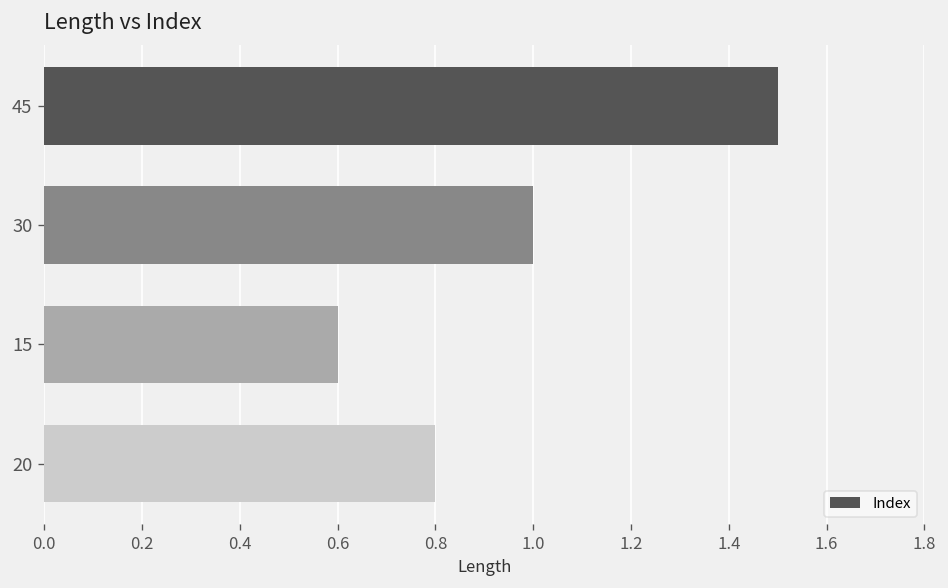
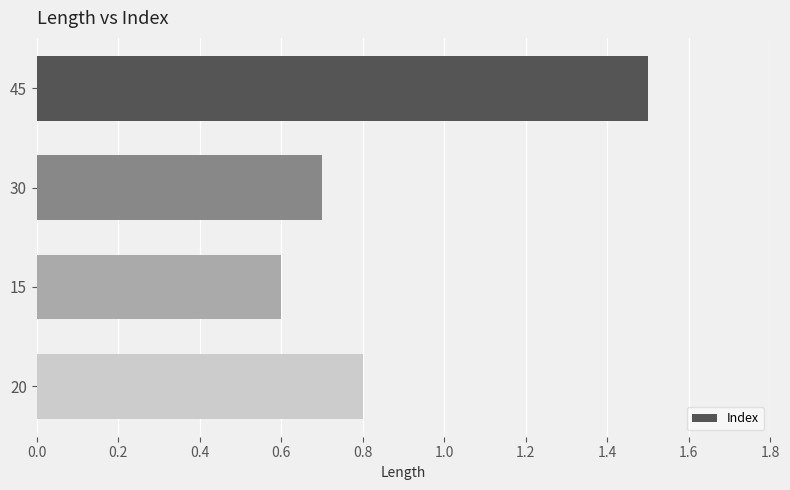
30: 1.0 -> 0.7
